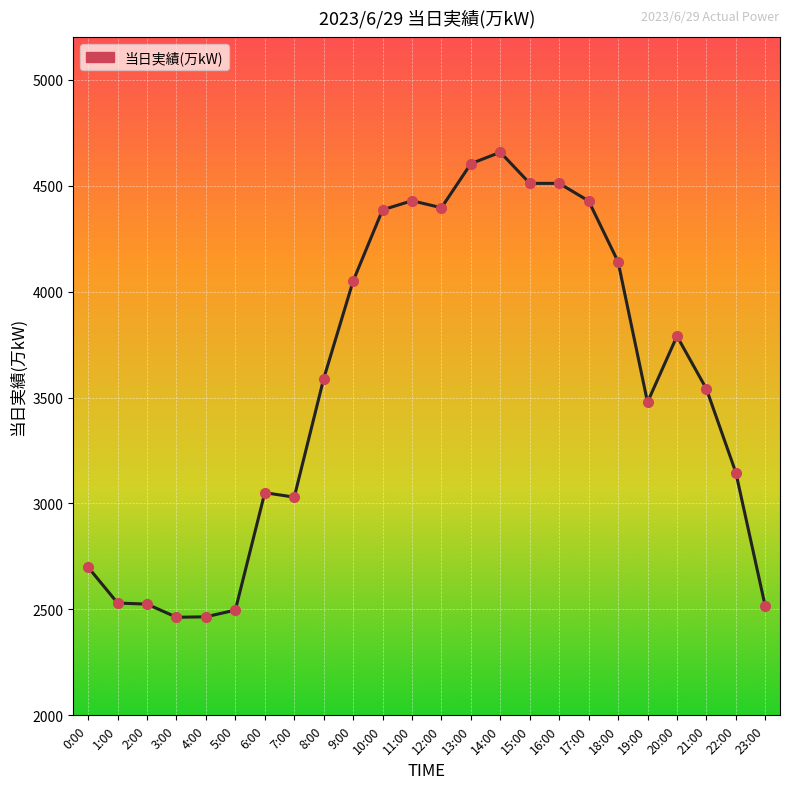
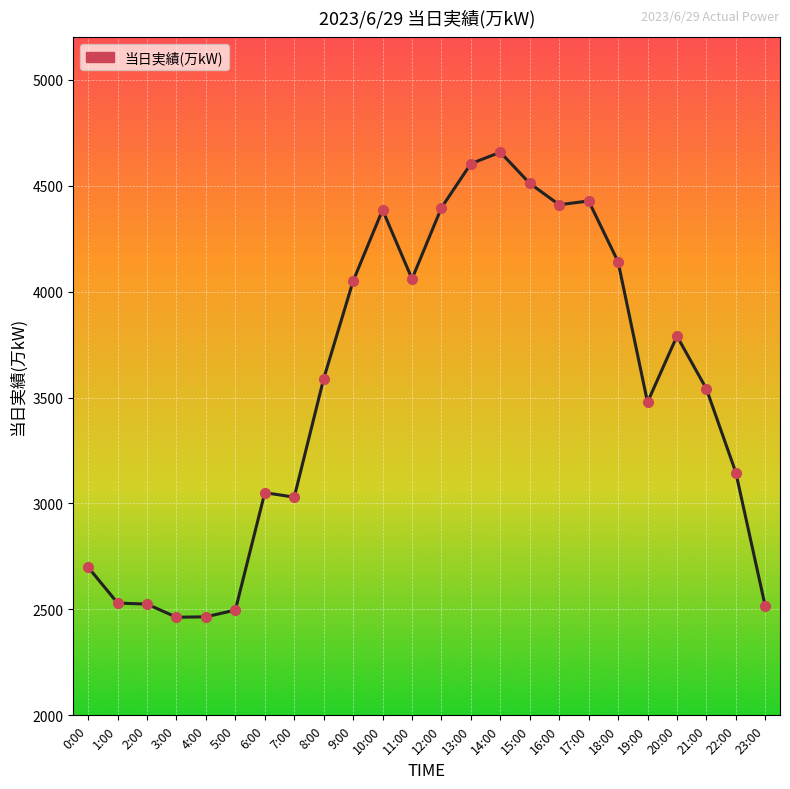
11:00: 4430 -> 4060
16:00: 4510 -> 4410
